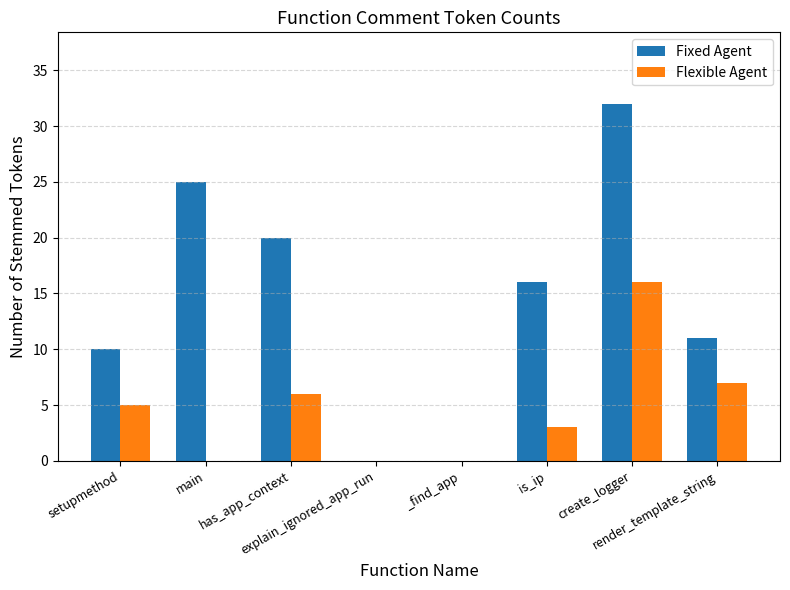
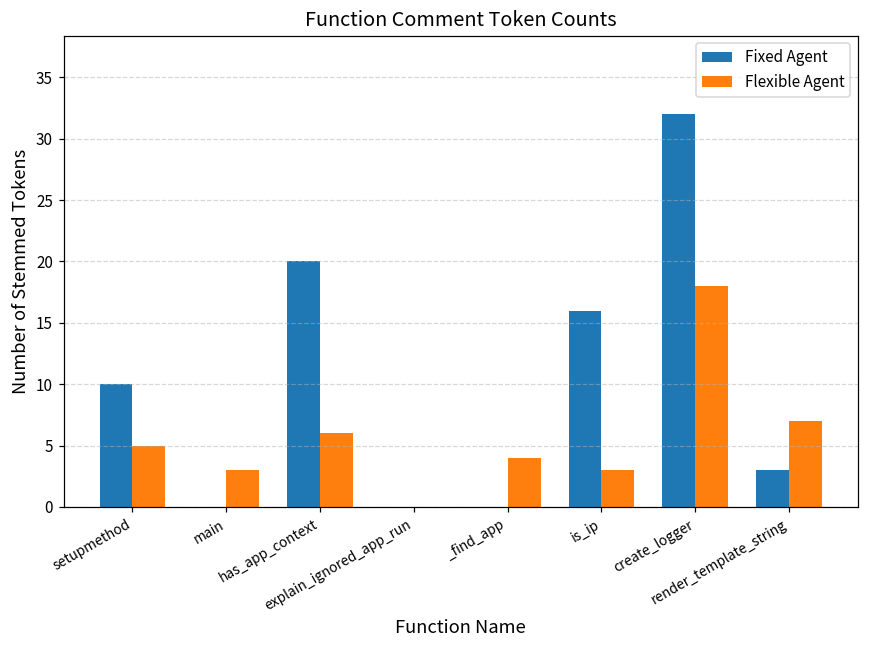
Fixed Agent, main: 25 -> 0
Flexible Agent, main: 0 -> 3
Flexible Agent, _find_app: 0 -> 4
Flexible Agent, create_logger: 16 -> 18
Fixed Agent, render_template_string: 11 -> 3
